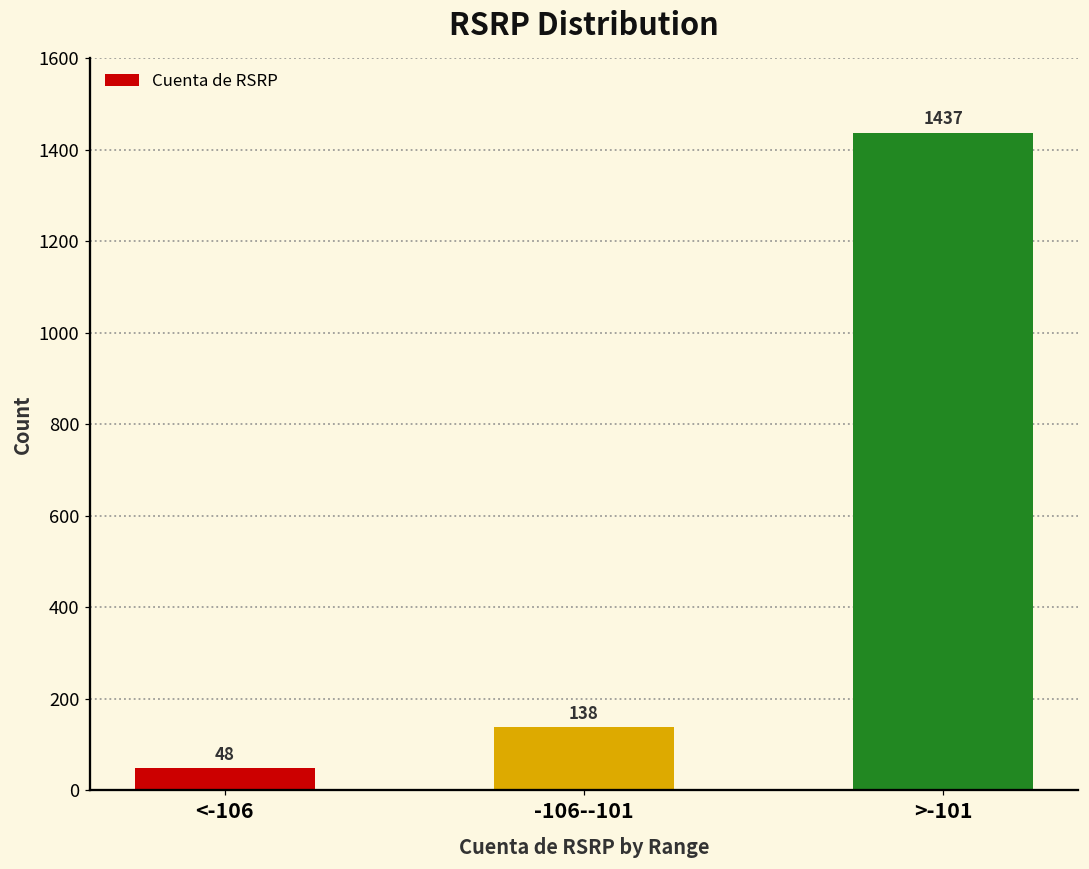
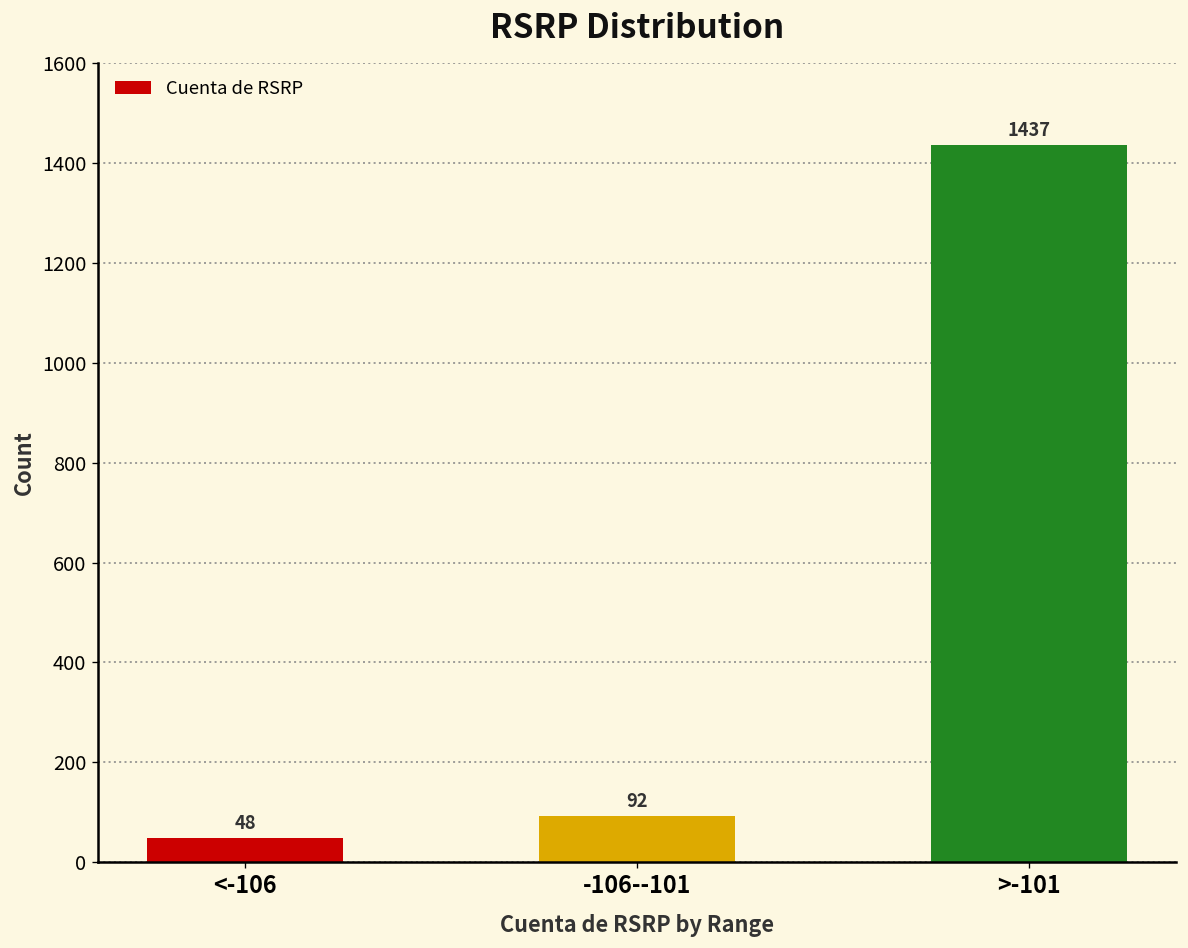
-106--101: 138 -> 92
